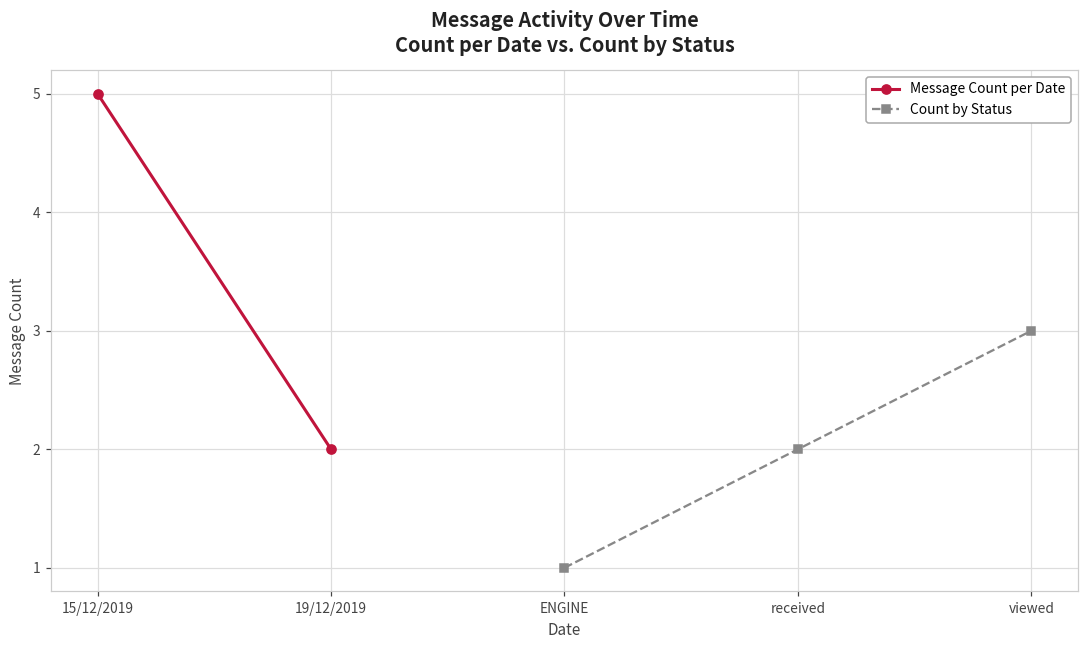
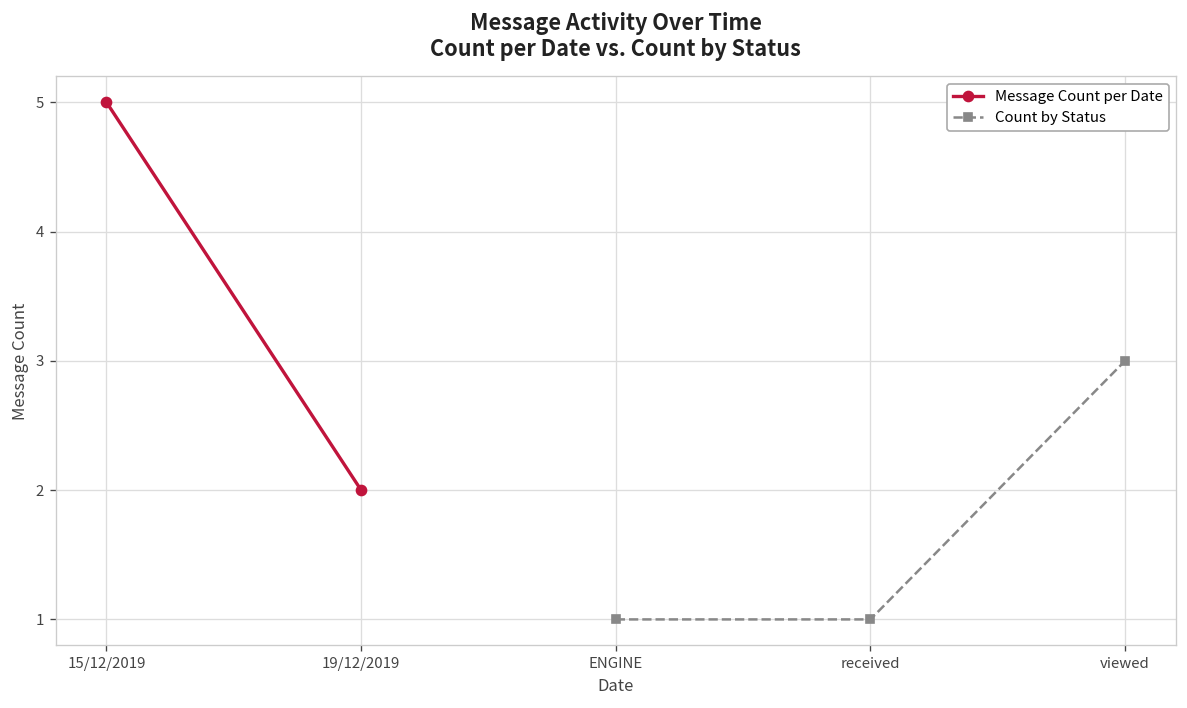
Count by Status, received: 2 -> 1
